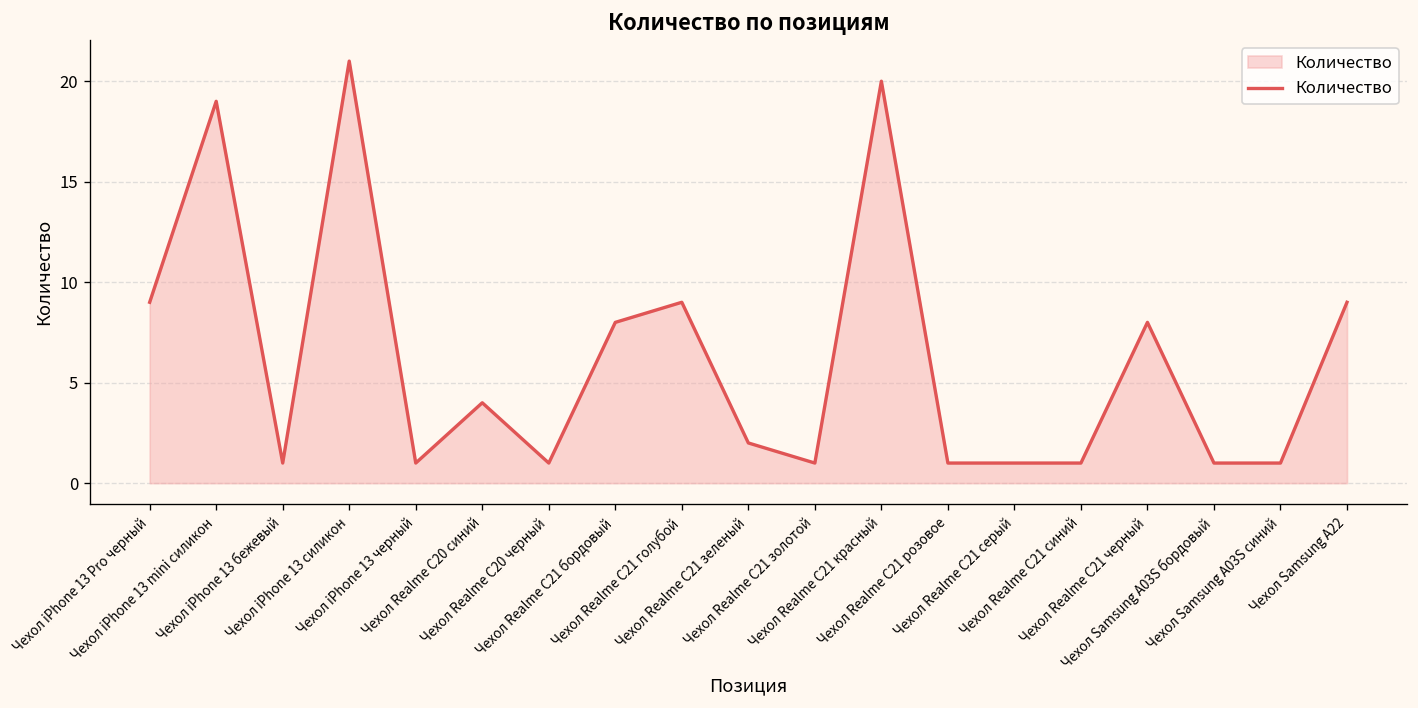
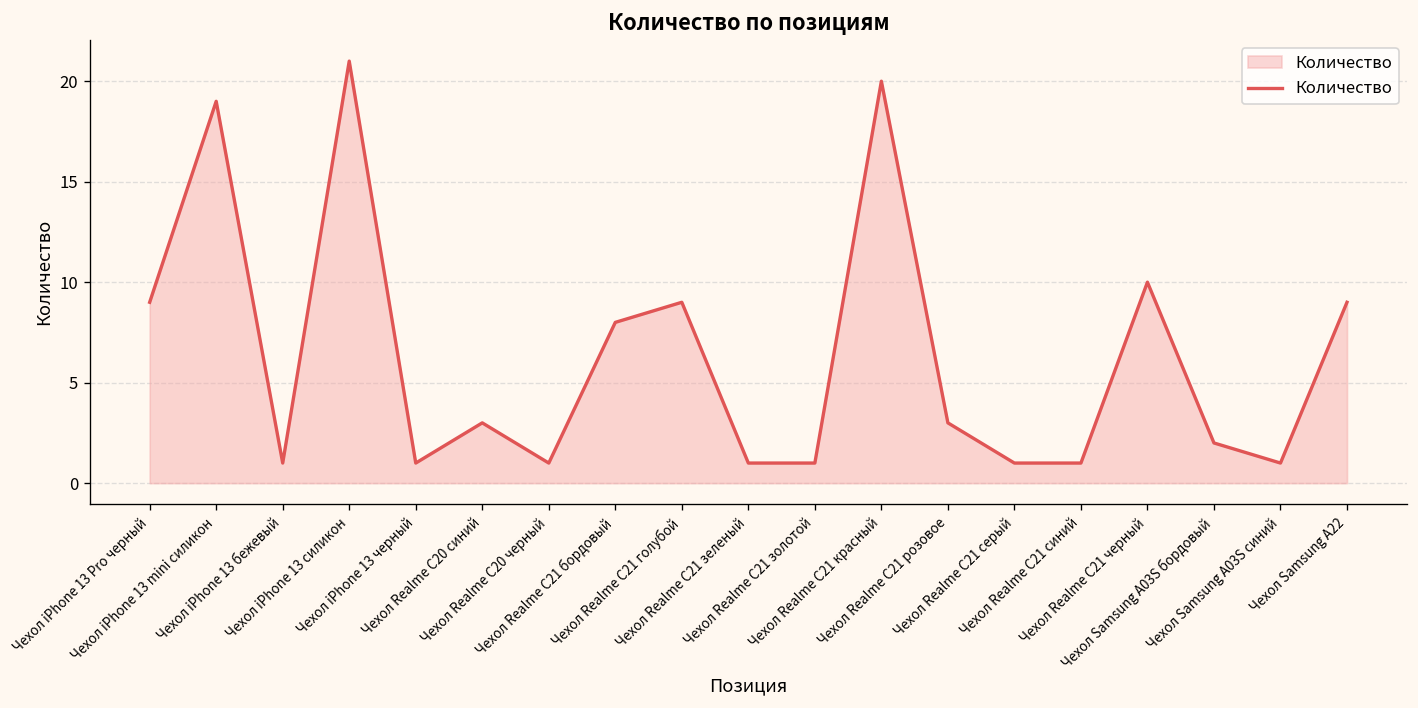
Чехол Realme C20 синий: 4 -> 3
Чехол Realme C21 зеленый: 2 -> 1
Чехол Realme C21 розовое: 1 -> 3
Чехол Realme C21 черный: 8 -> 10
Чехол Samsung A03S бордовый: 1 -> 2
